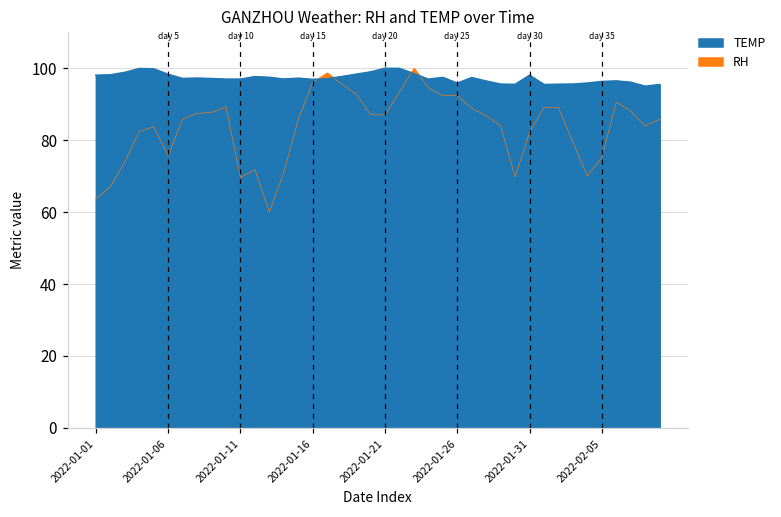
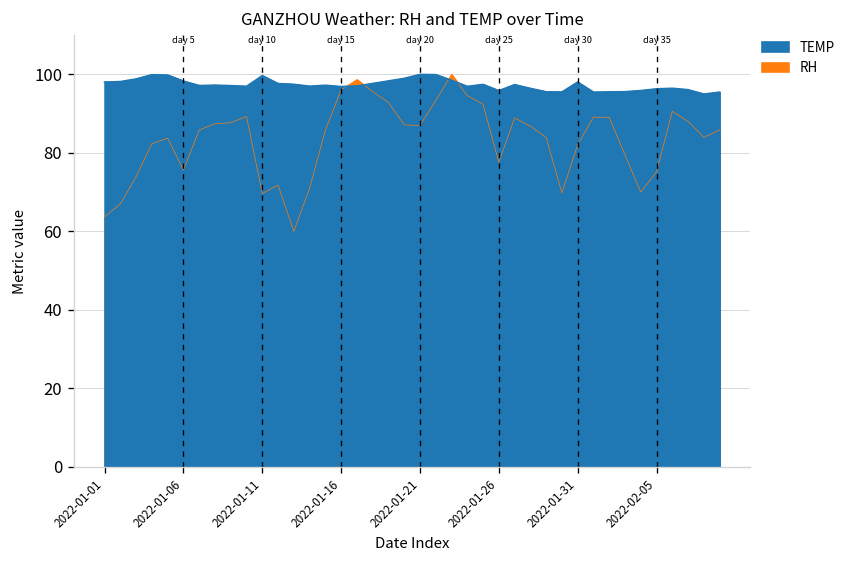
TEMP, 2022-01-11: 97 -> 100
RH, 2022-01-26: 92 -> 78
